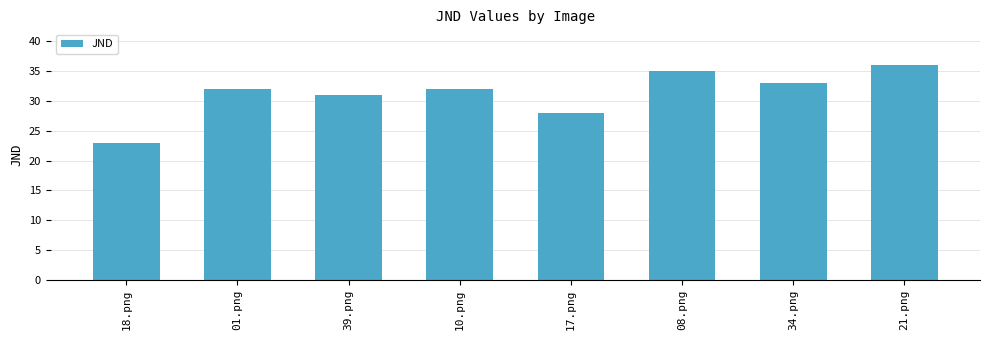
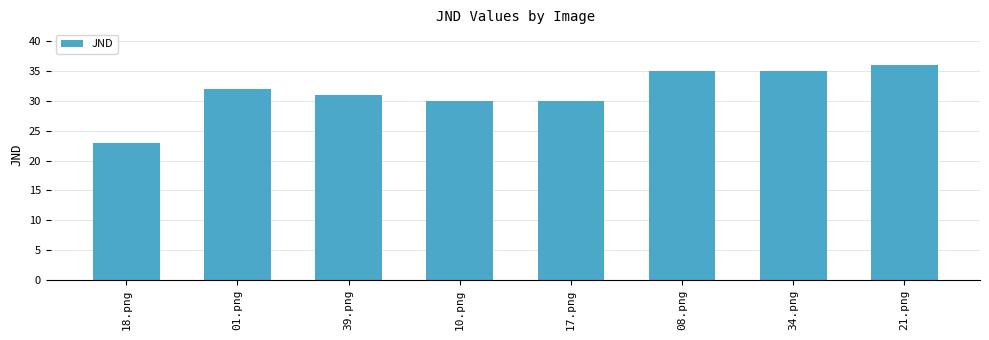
10.png: 32 -> 30
17.png: 28 -> 30
34.png: 33 -> 35
